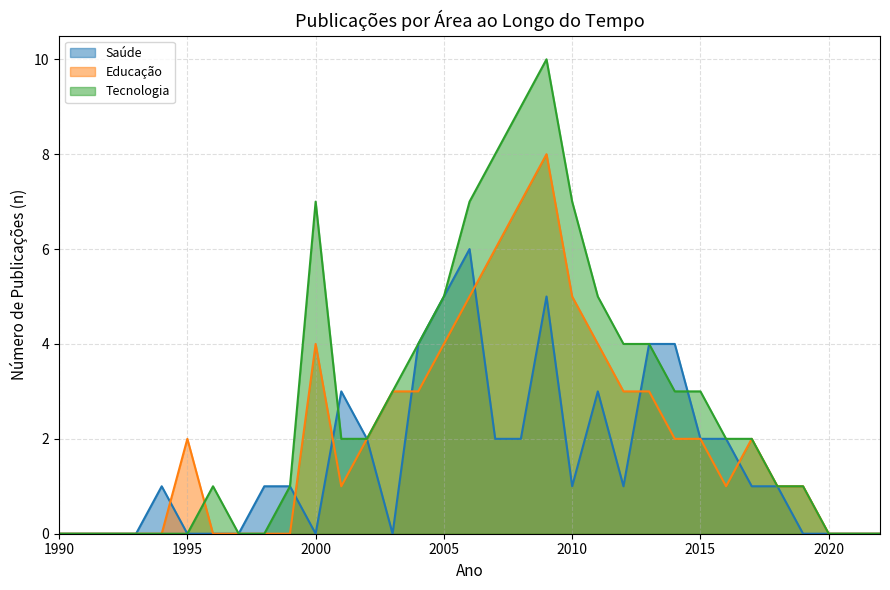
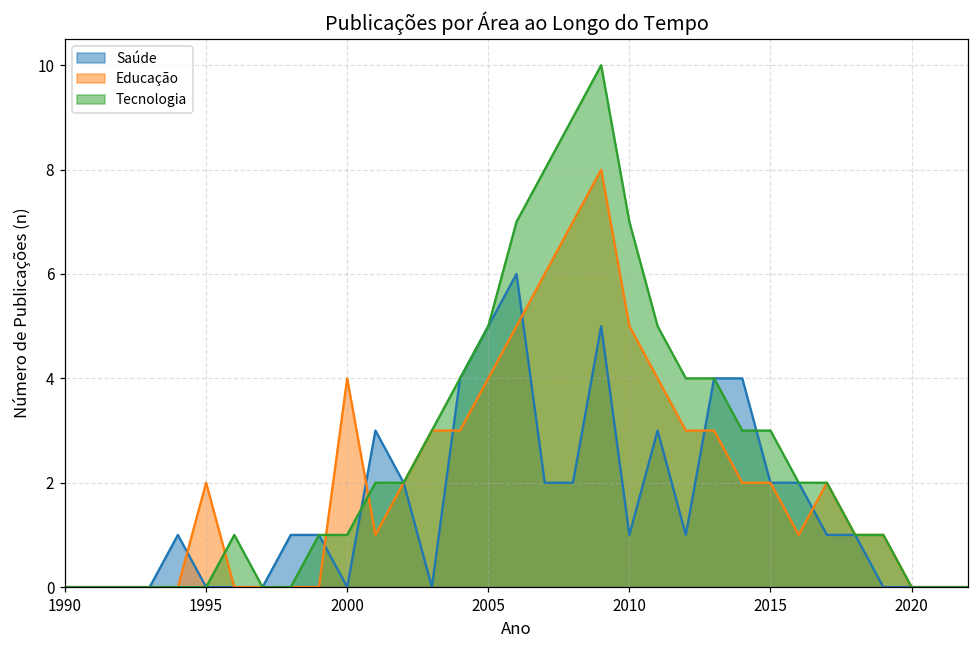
Tecnologia, 2000: 7 -> 1
